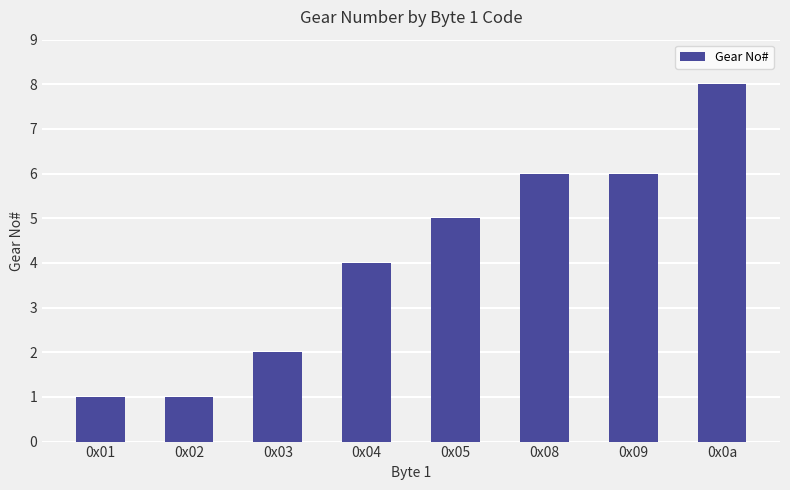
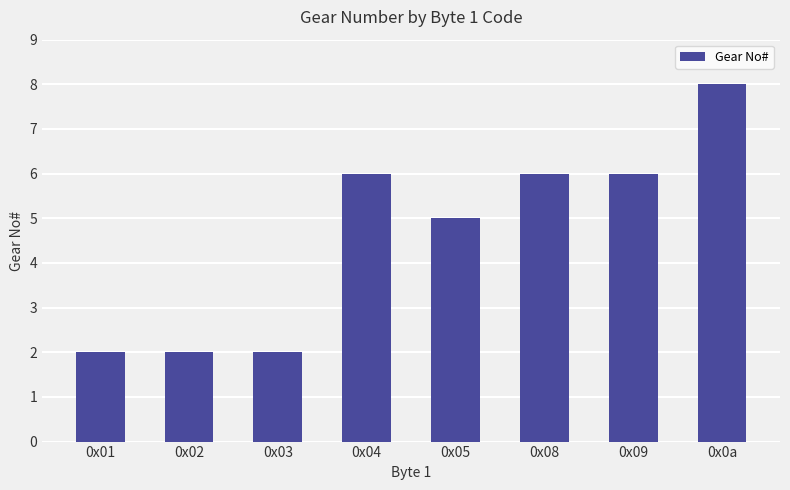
0x01: 1 -> 2
0x02: 1 -> 2
0x04: 4 -> 6
